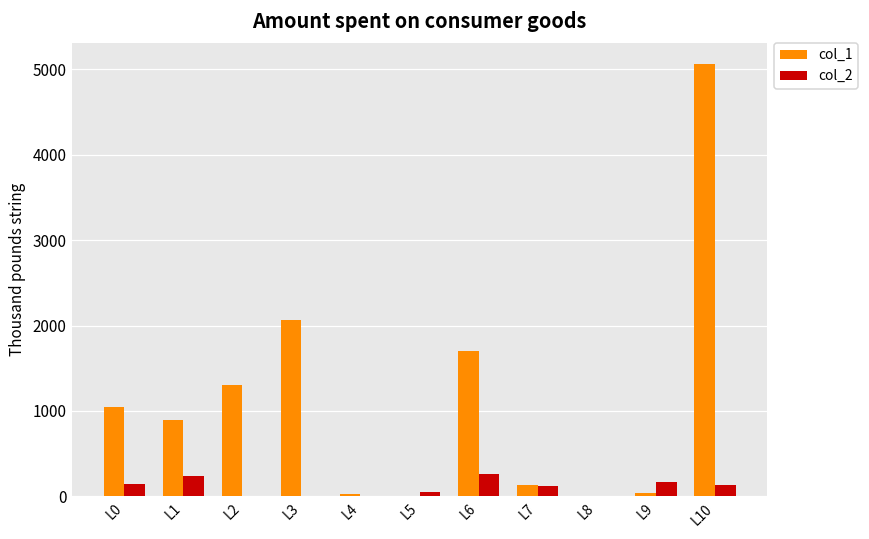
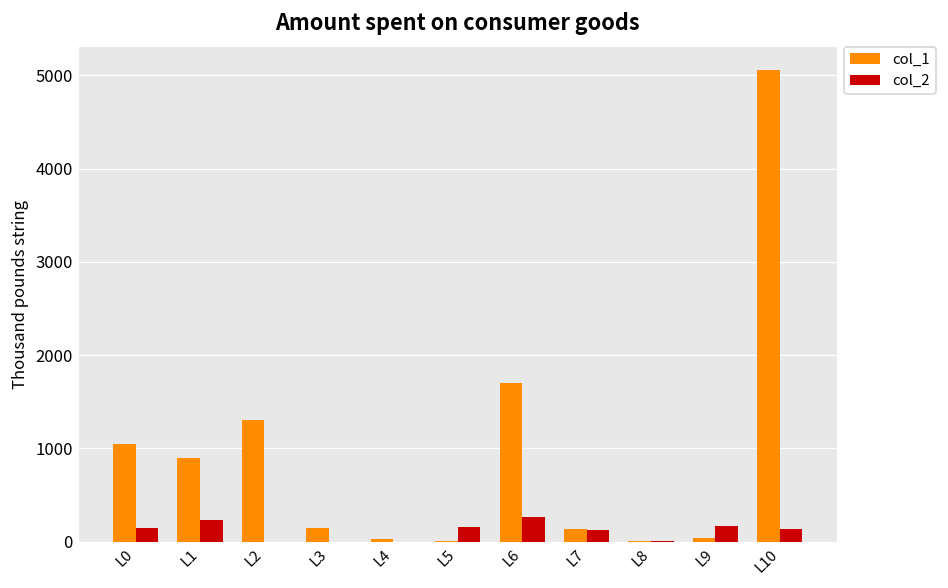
col_1, L3: 2100 -> 100
col_2, L5: 100 -> 200
